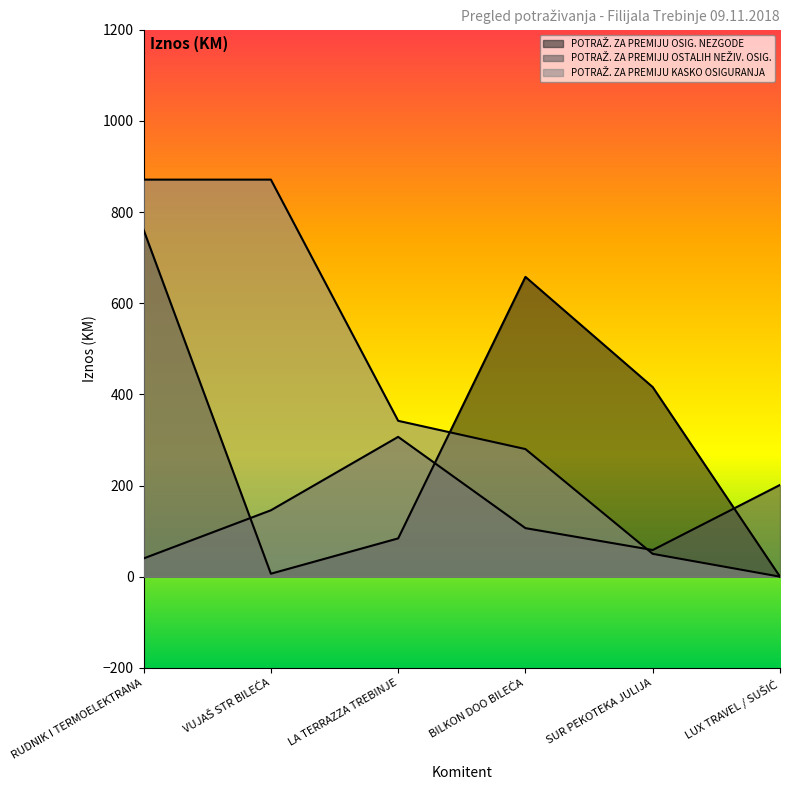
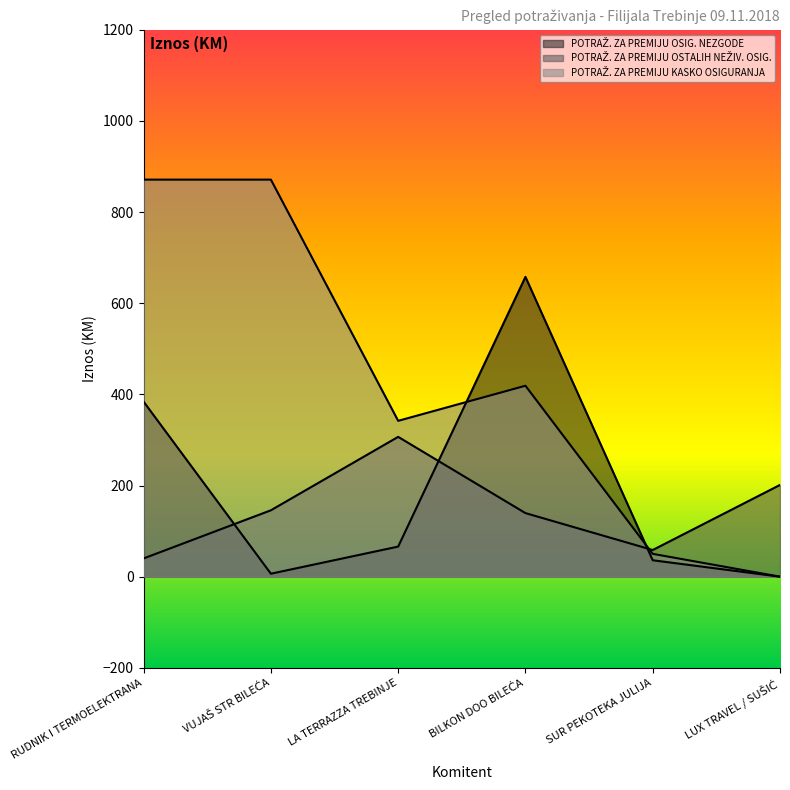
POTRAŽ. ZA PREMIJU OSIG. NEZGODE, RUDNIK I TERMOELEKTRANA: 760 -> 380
POTRAŽ. ZA PREMIJU OSIG. NEZGODE, LA TERRAZZA TREBINJE: 80 -> 70
POTRAŽ. ZA PREMIJU OSTALIH NEŽIV. OSIG., BILKON DOO BILEĆA: 110 -> 140
POTRAŽ. ZA PREMIJU KASKO OSIGURANJA, BILKON DOO BILEĆA: 280 -> 420
POTRAŽ. ZA PREMIJU OSIG. NEZGODE, SUR PEKOTEKA JULIJA: 420 -> 40
